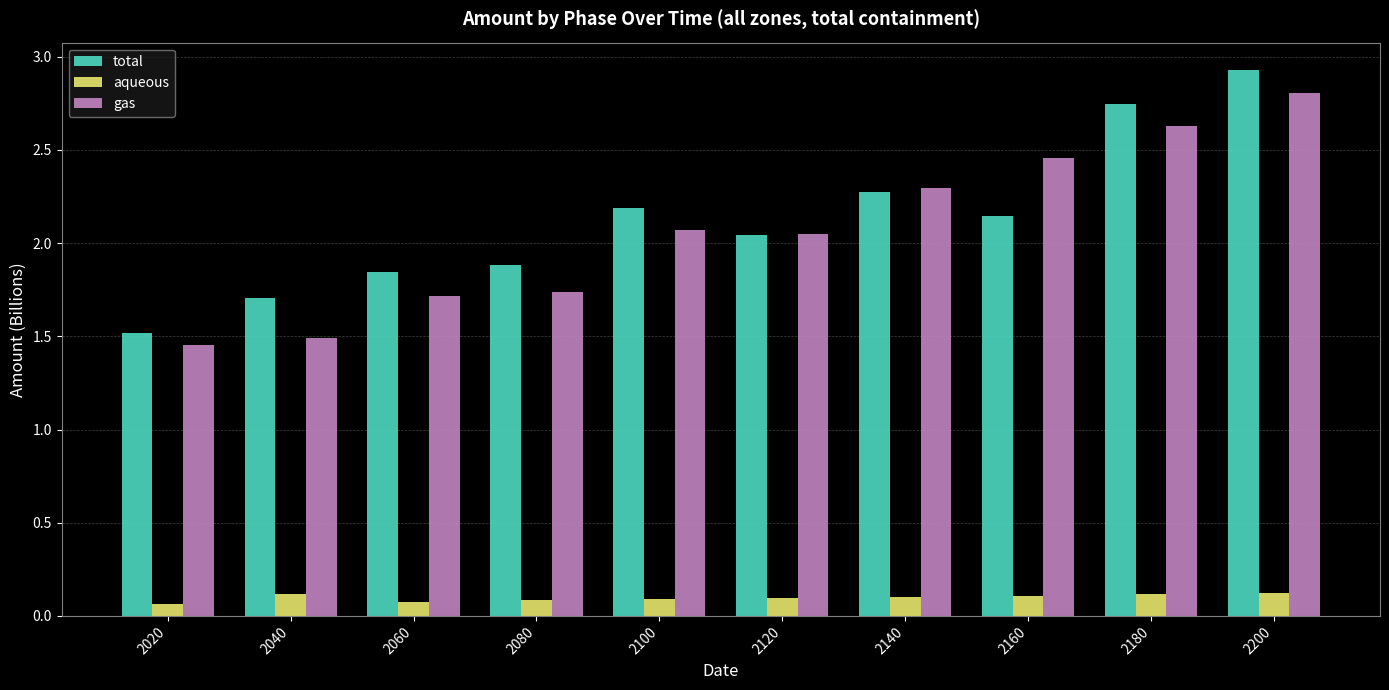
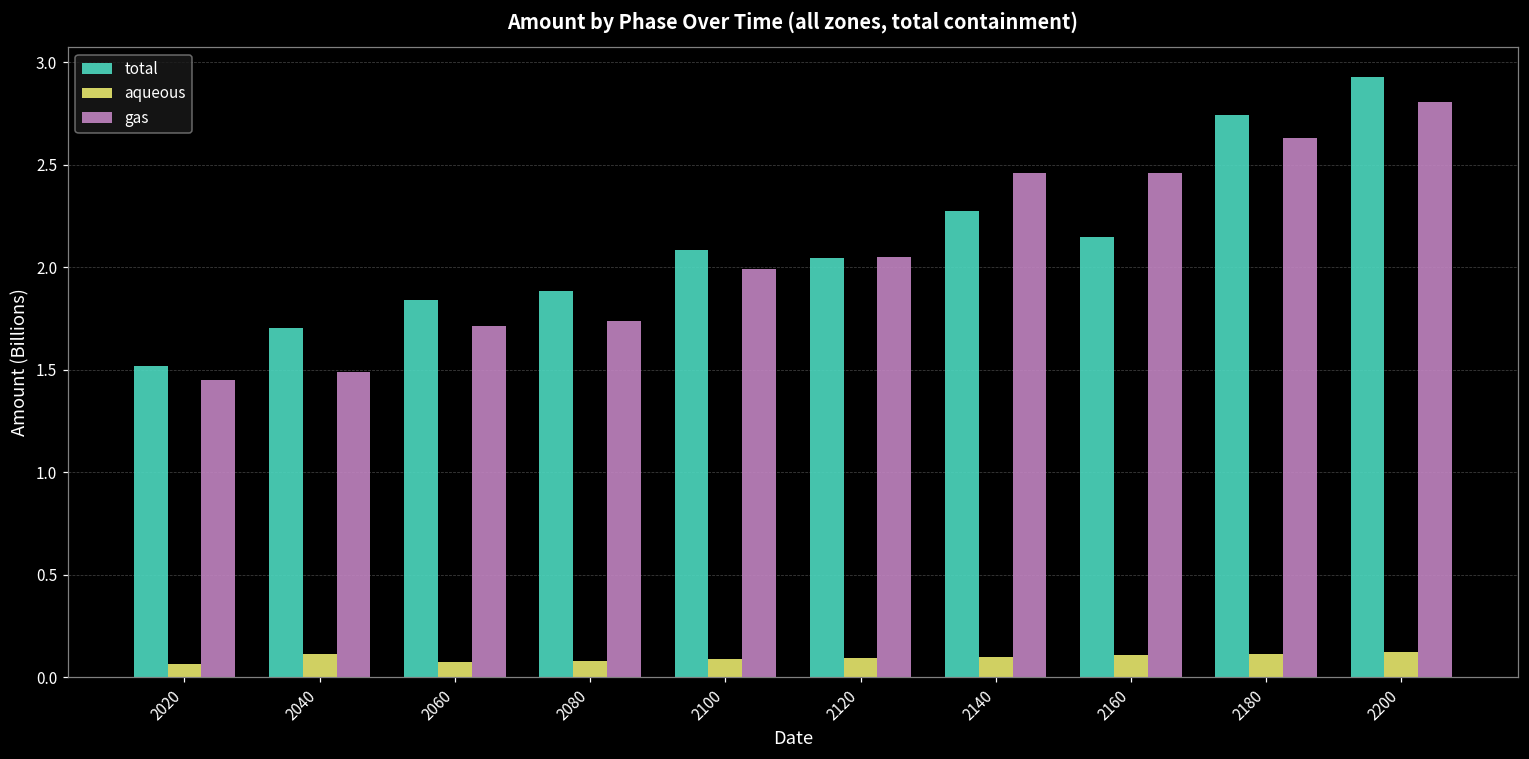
total, 2100: 2.19 -> 2.08
gas, 2100: 2.07 -> 1.99
gas, 2140: 2.30 -> 2.46
